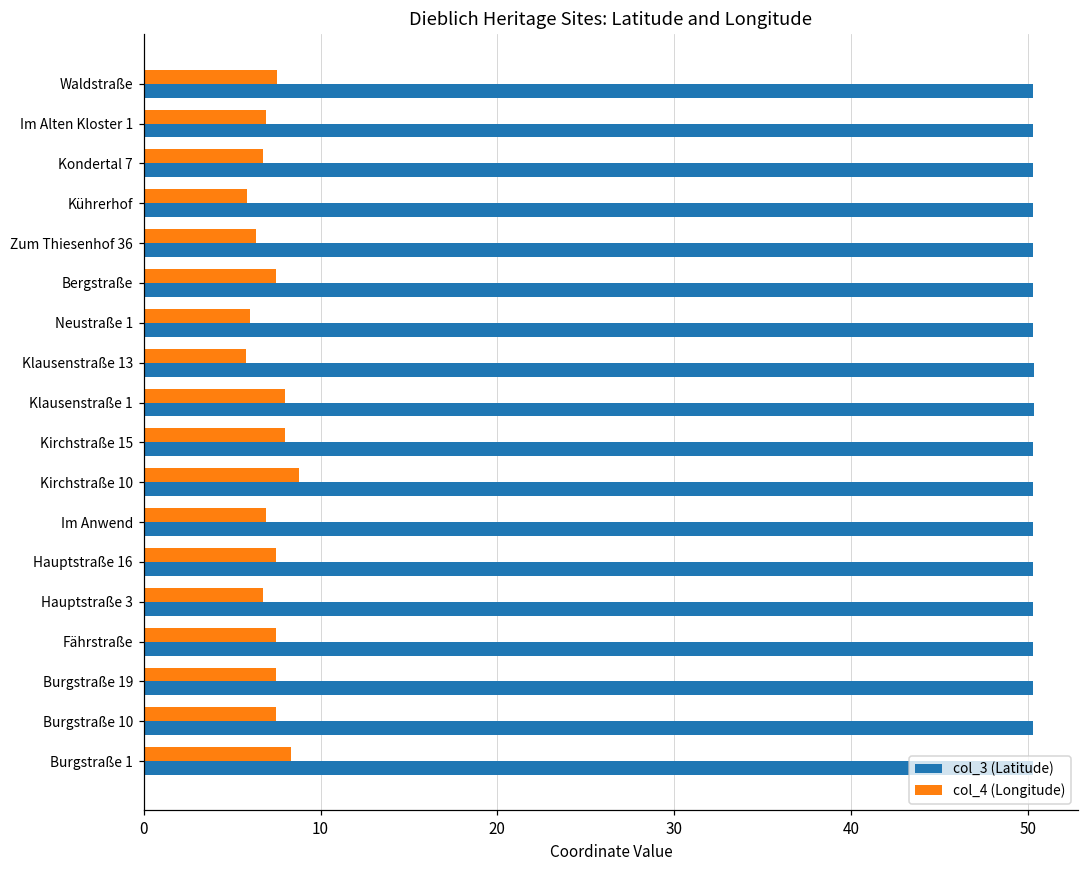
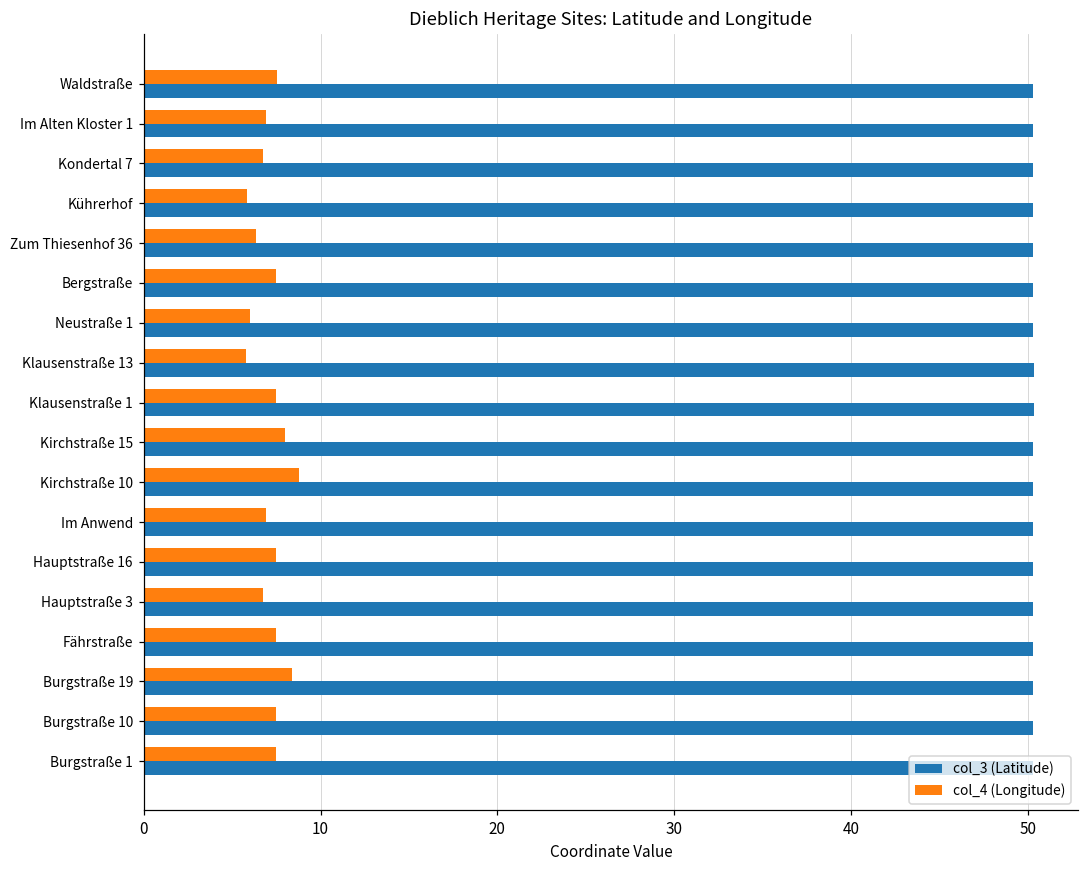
col_4 (Longitude), Klausenstraße 1: 8.0 -> 7.5
col_4 (Longitude), Burgstraße 19: 7.5 -> 8.4
col_4 (Longitude), Burgstraße 1: 8.3 -> 7.5
